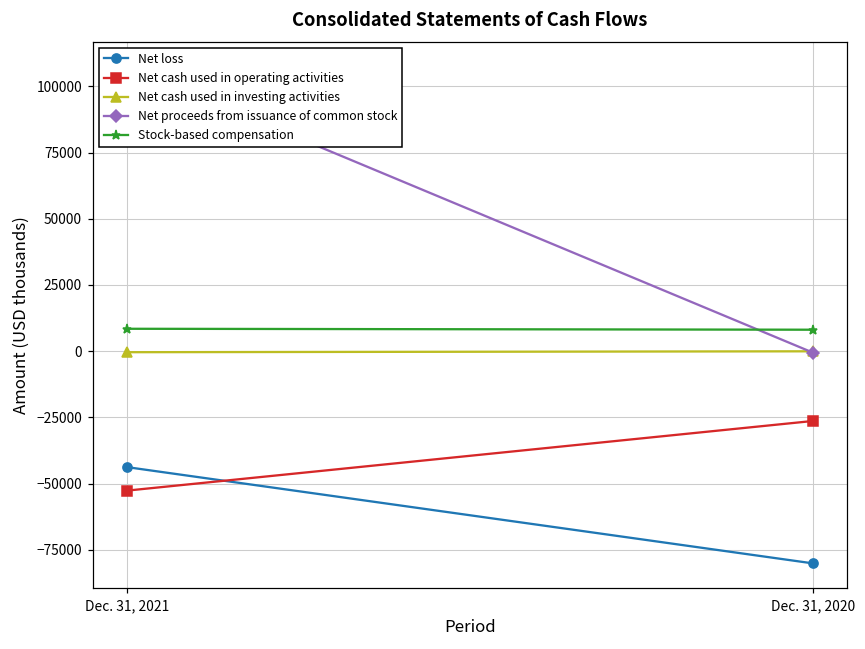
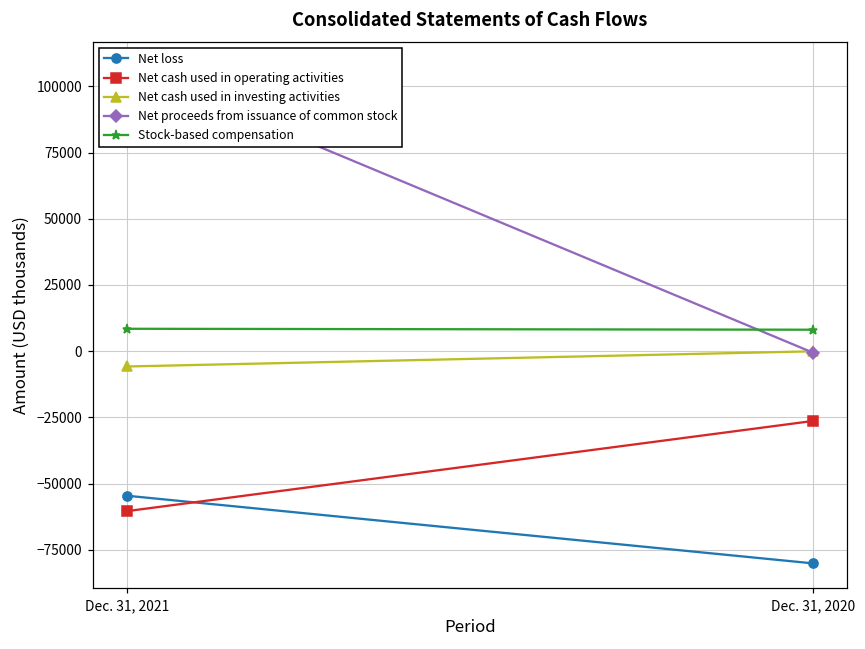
Net loss, Dec. 31, 2021: -44000 -> -55000
Net cash used in operating activities, Dec. 31, 2021: -53000 -> -60000
Net cash used in investing activities, Dec. 31, 2021: 0 -> -6000
